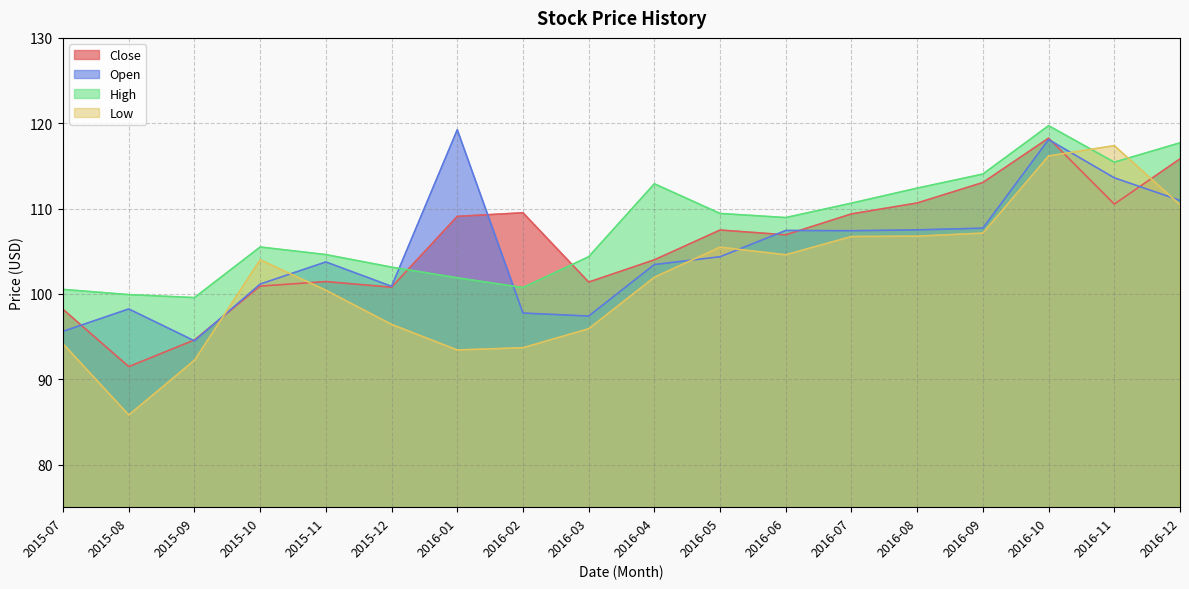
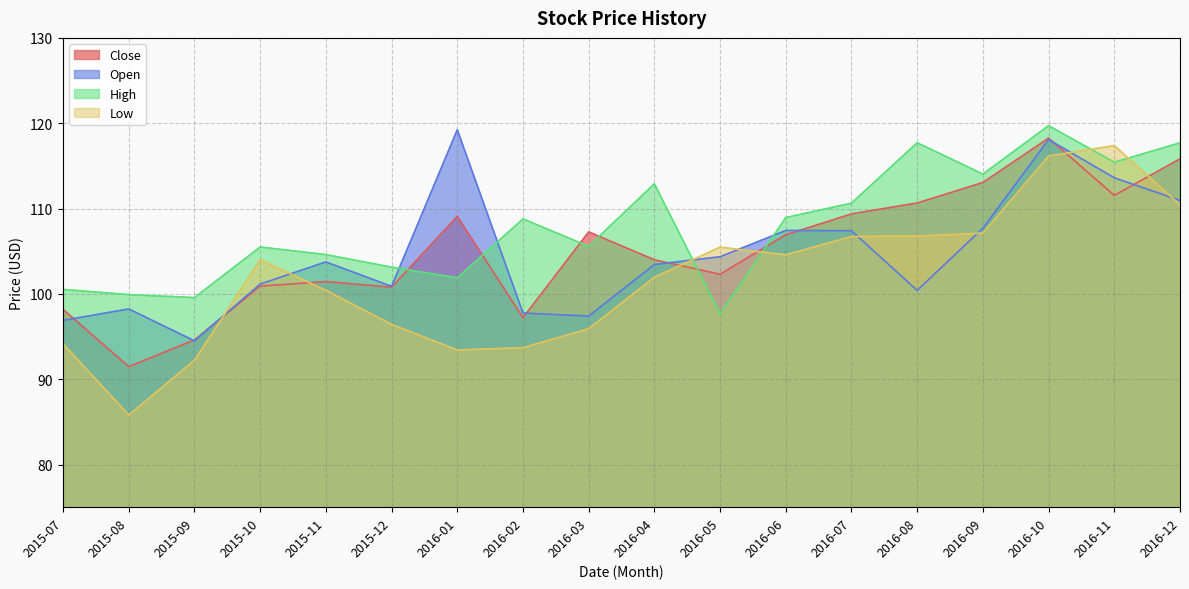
Open, 2015-07: 96 -> 97
Close, 2016-02: 110 -> 97
High, 2016-02: 101 -> 109
Close, 2016-03: 101 -> 107
High, 2016-03: 104 -> 106
Close, 2016-05: 107 -> 102
High, 2016-05: 109 -> 98
Open, 2016-08: 108 -> 100
High, 2016-08: 112 -> 118
Close, 2016-11: 111 -> 112
